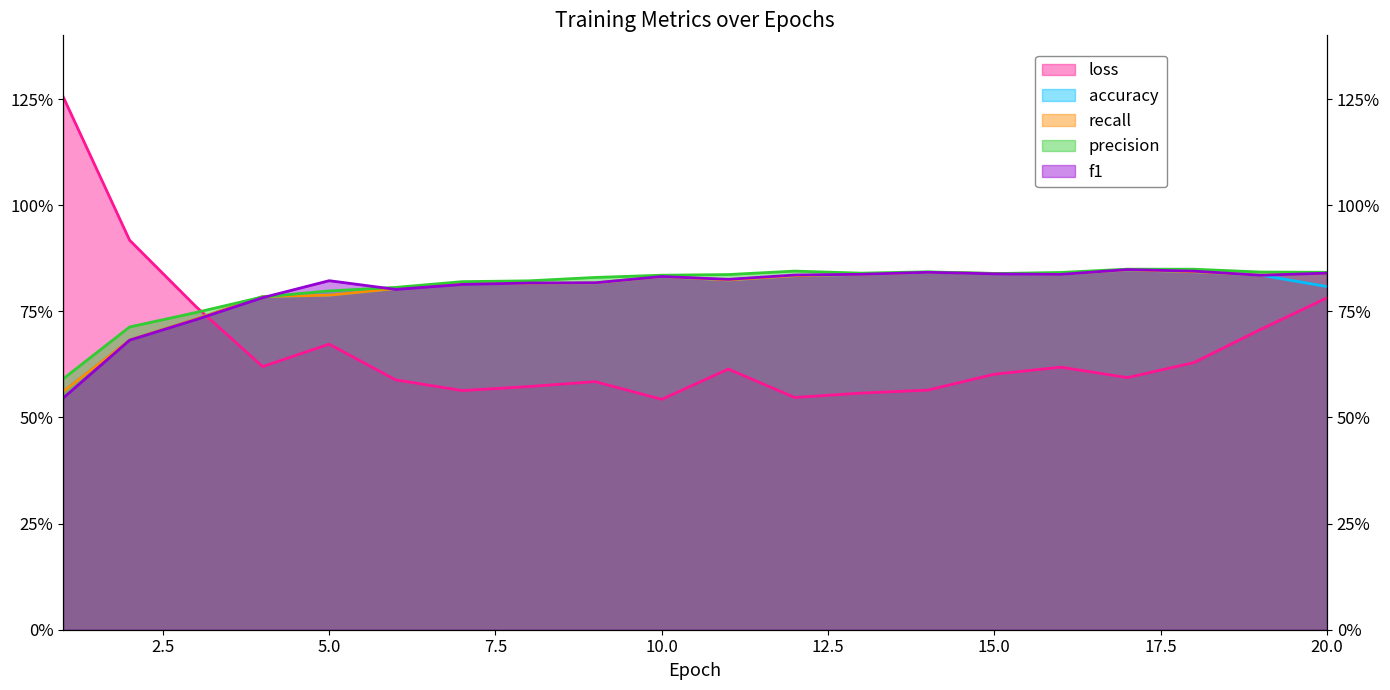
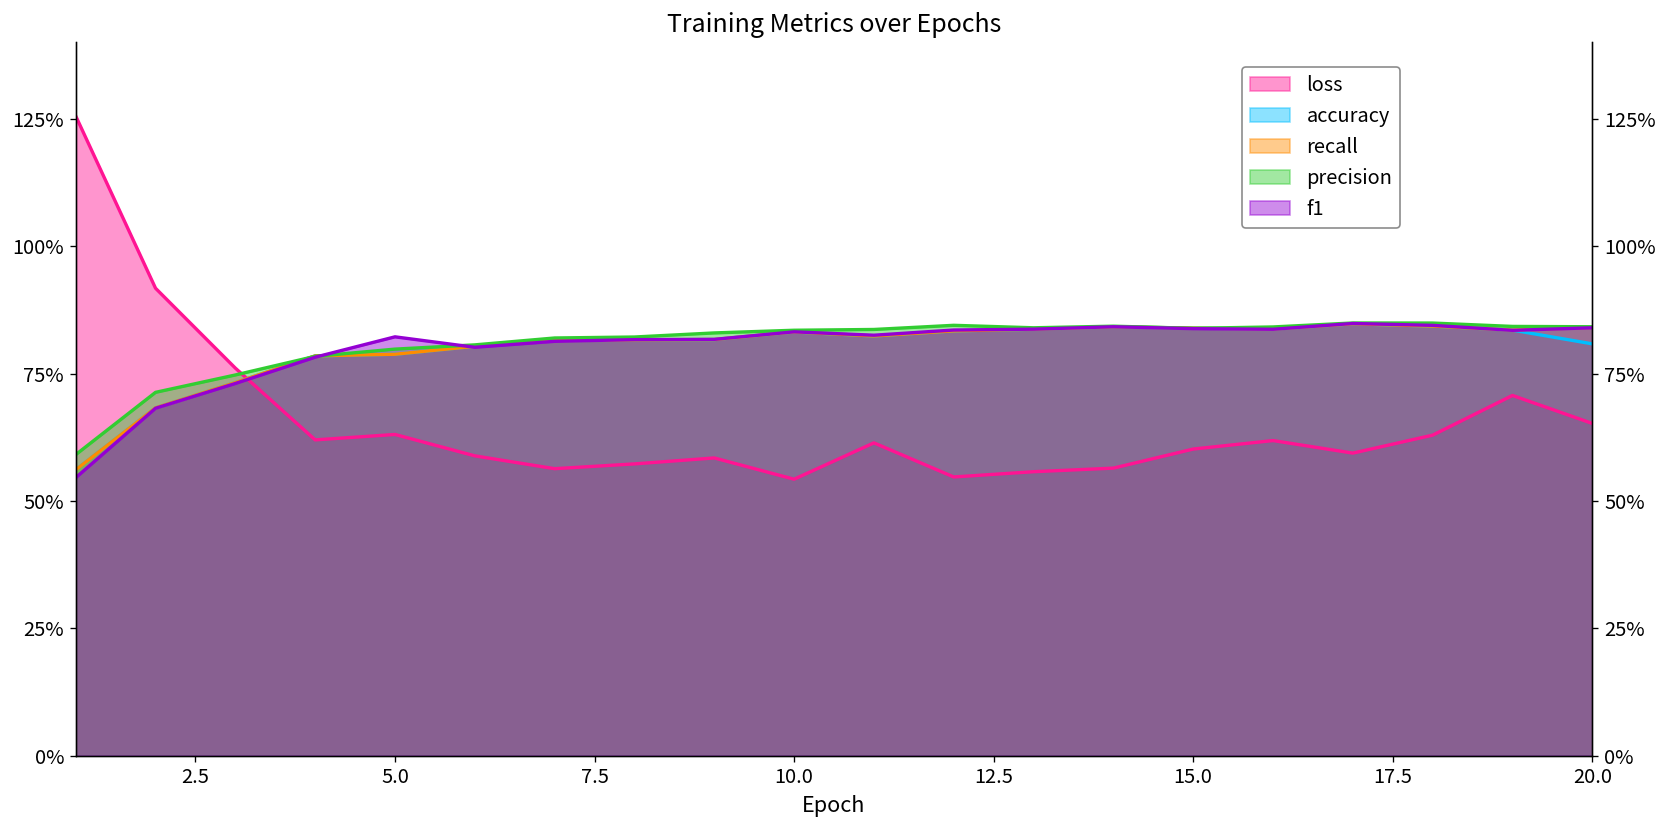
loss, 5.0: 67% -> 63%
loss, 20.0: 78% -> 65%
